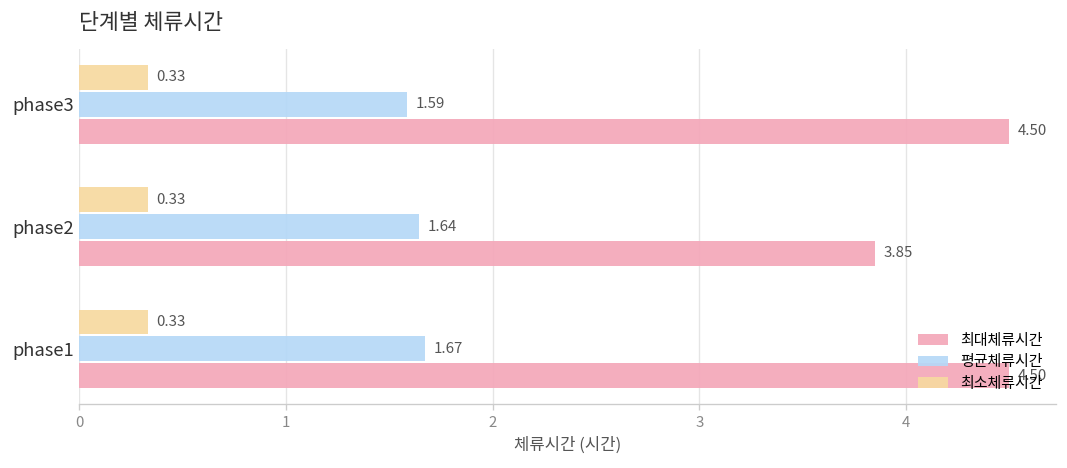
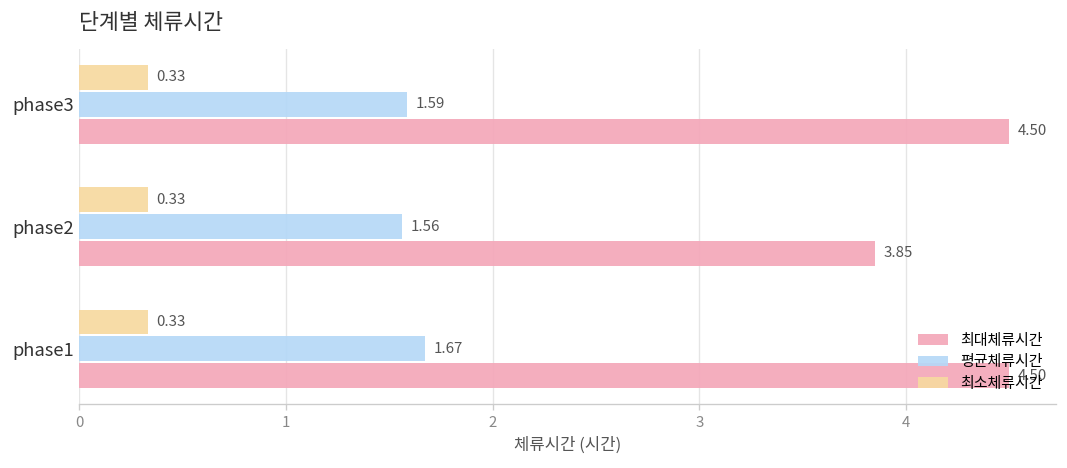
평균체류시간, phase2: 1.64 -> 1.56
